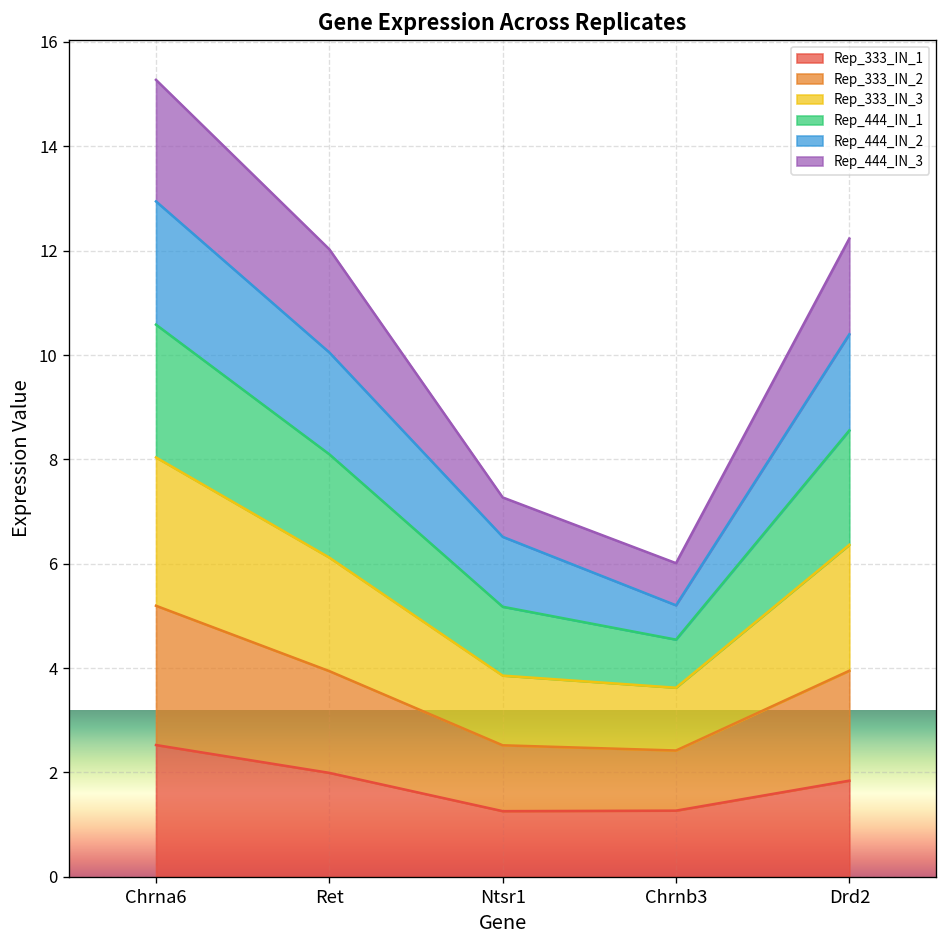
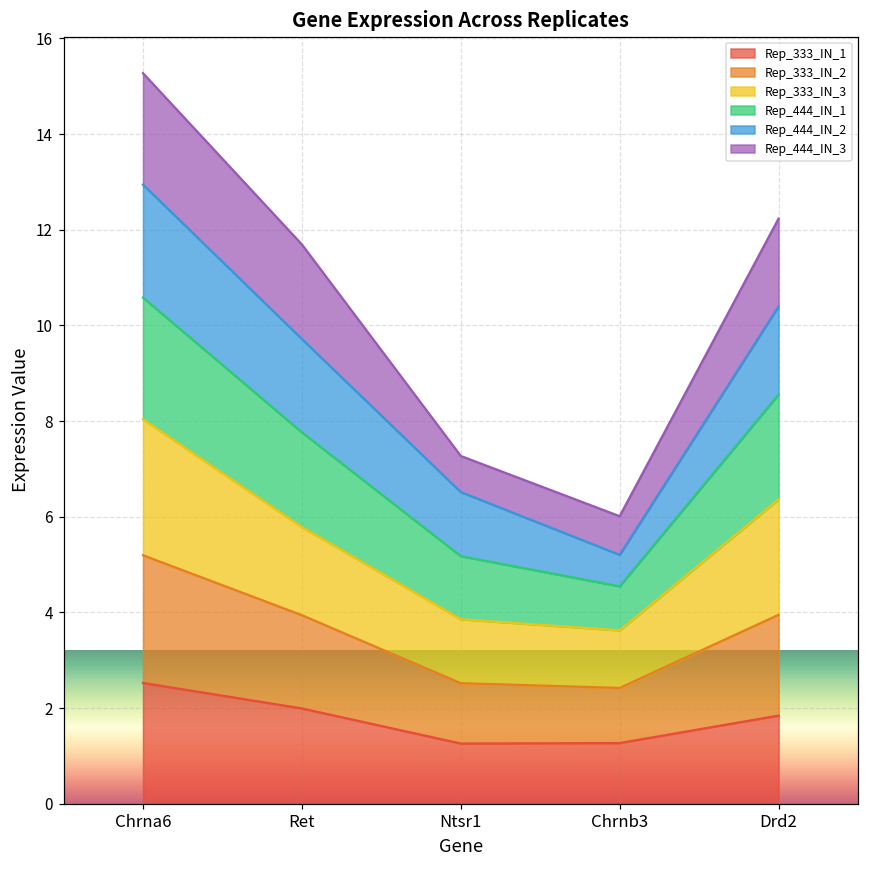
Rep_333_IN_3, Ret: 2.2 -> 1.8
